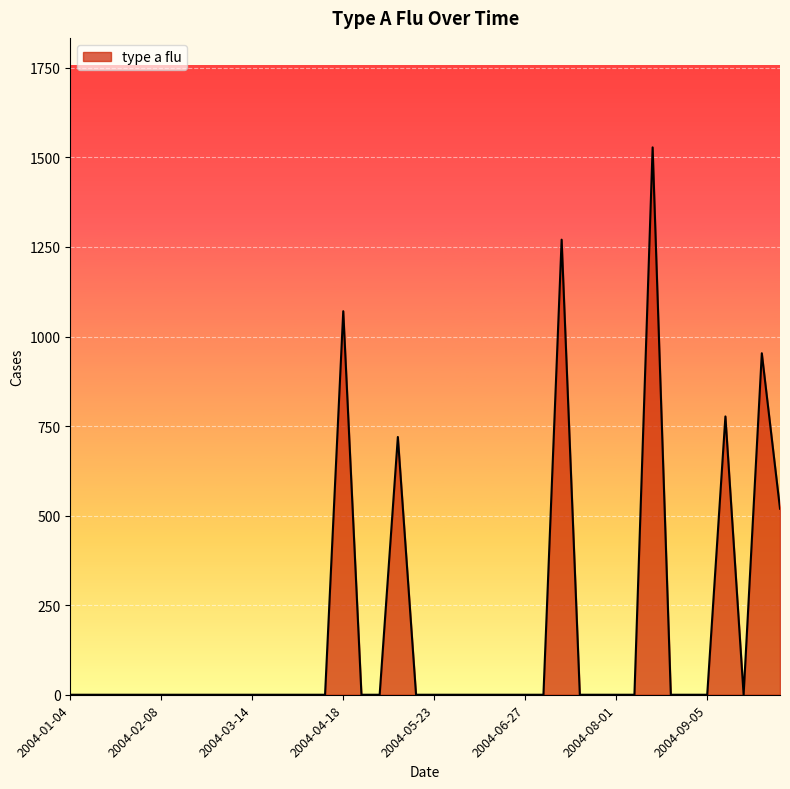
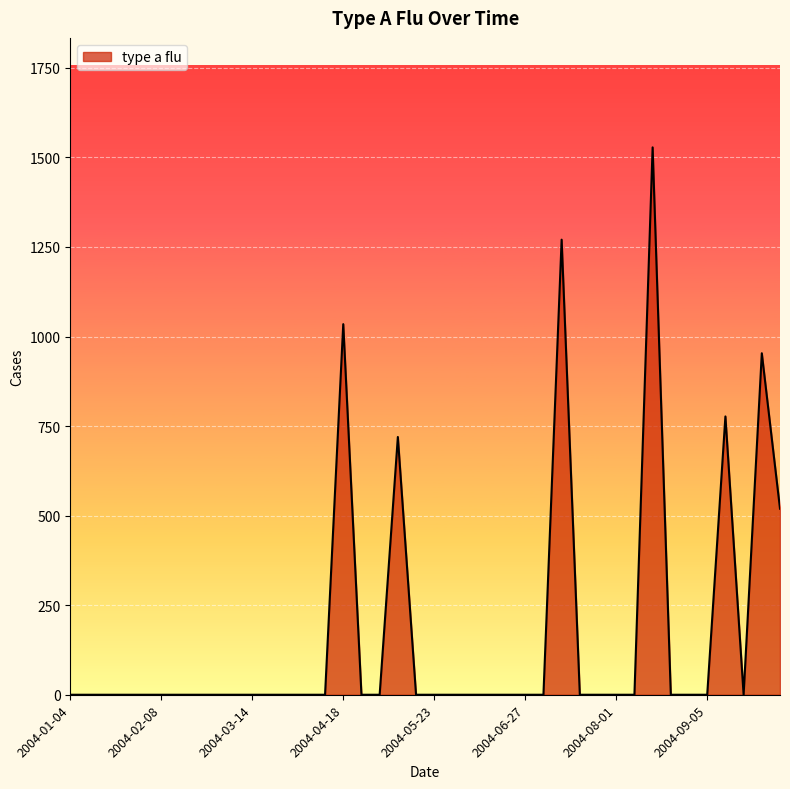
2004-04-18: 1070 -> 1030
